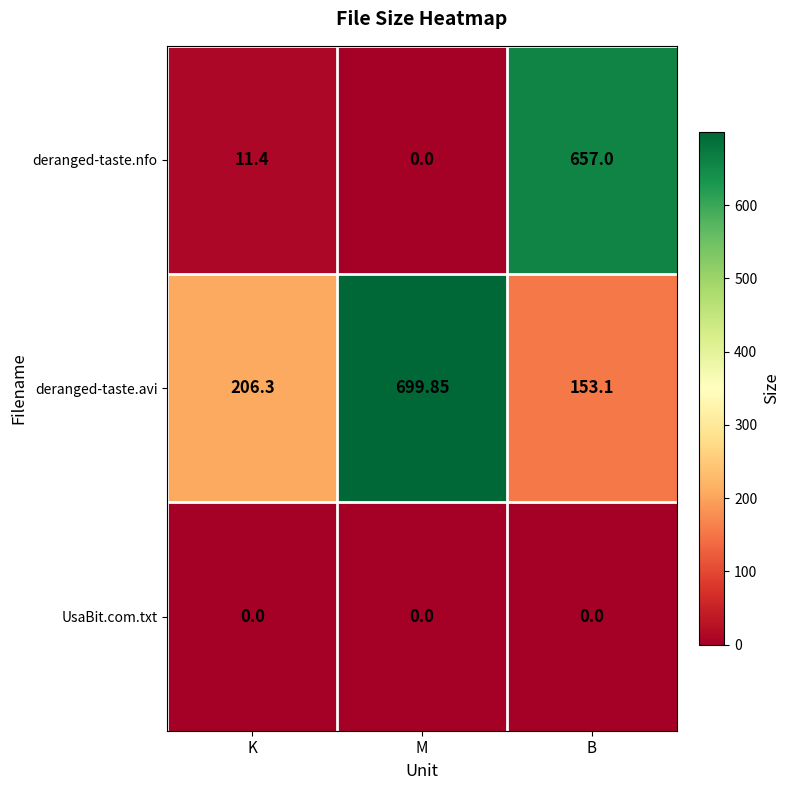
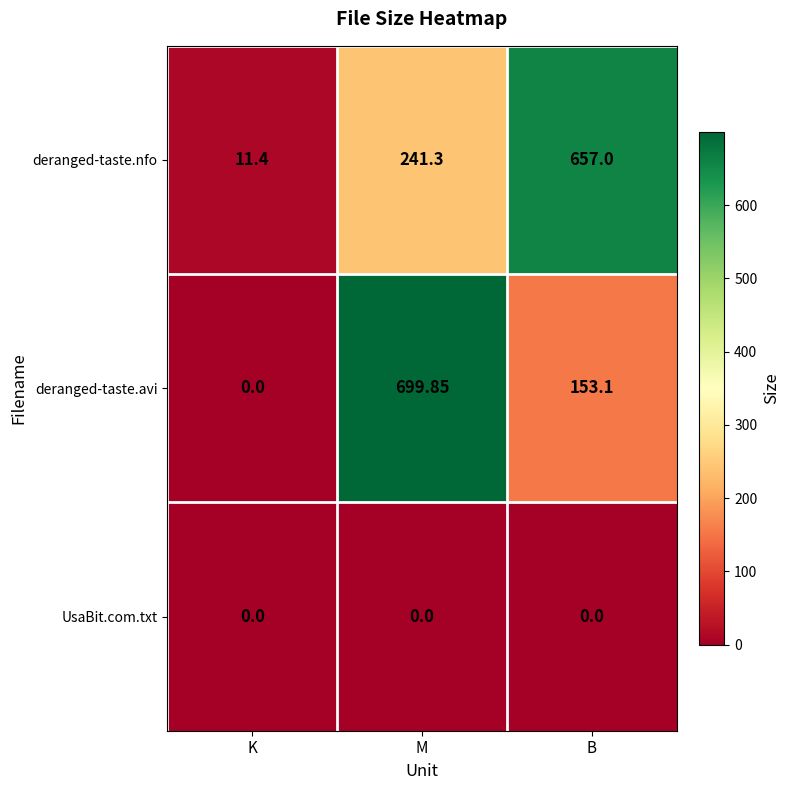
deranged-taste.nfo, M: 0.0 -> 241.3
deranged-taste.avi, K: 206.3 -> 0.0
